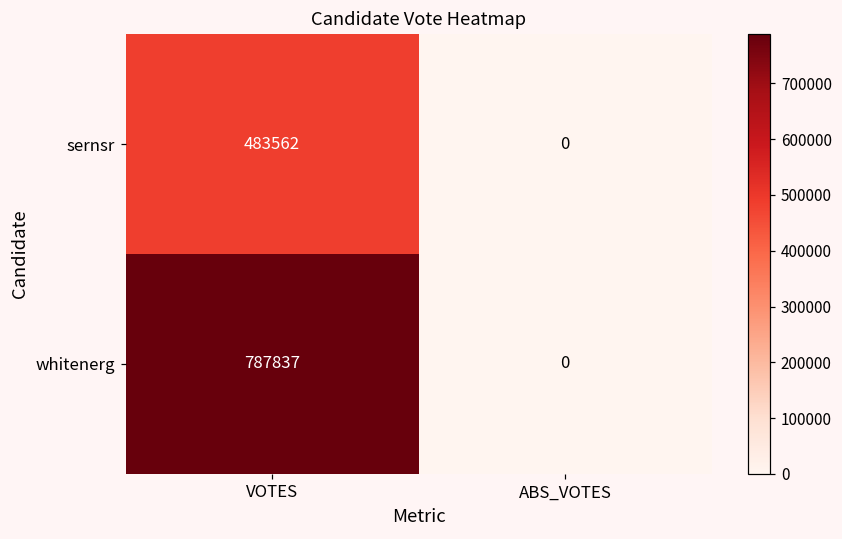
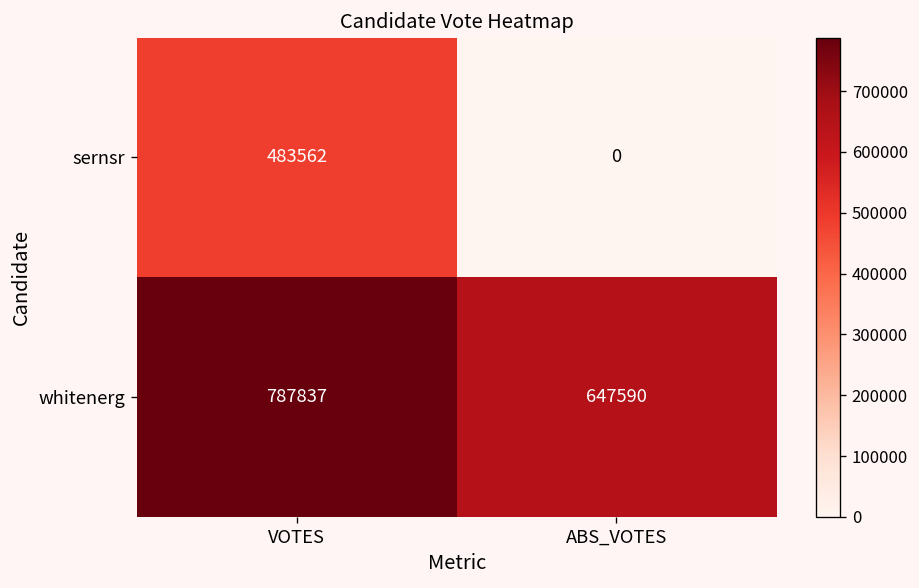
whitenerg, ABS_VOTES: 0 -> 647590
